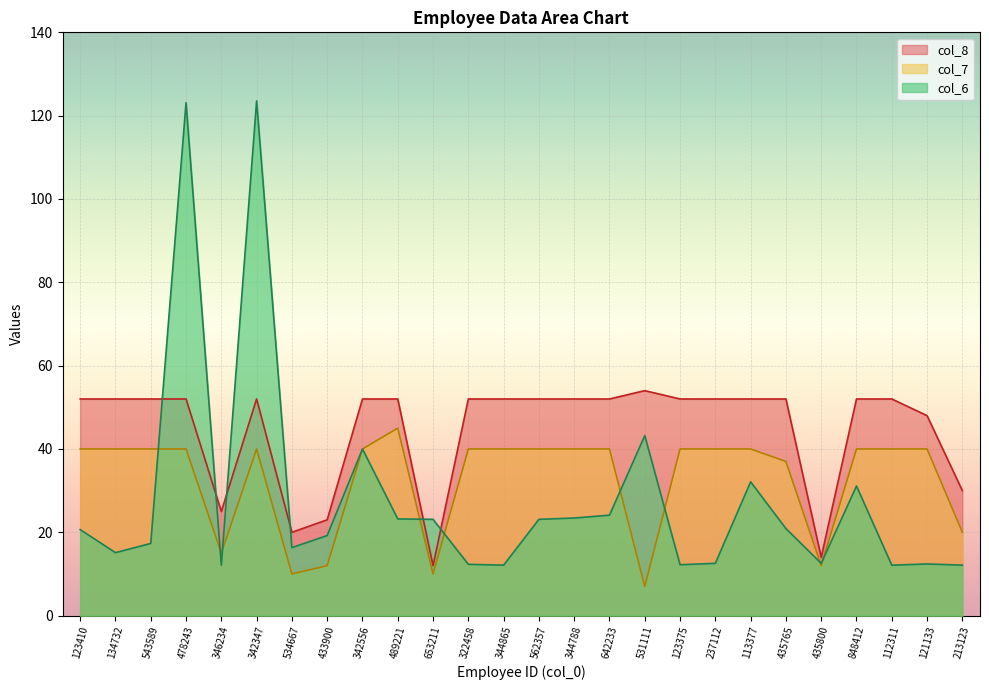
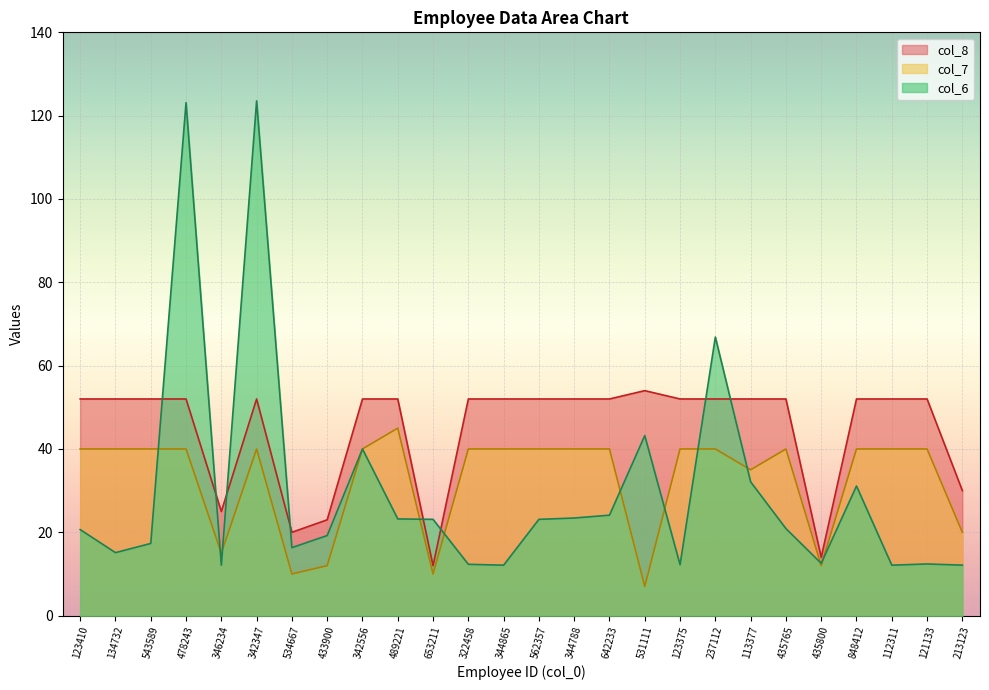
col_6, 237112: 13 -> 67
col_7, 113377: 40 -> 35
col_7, 435765: 37 -> 40
col_8, 121133: 48 -> 52
